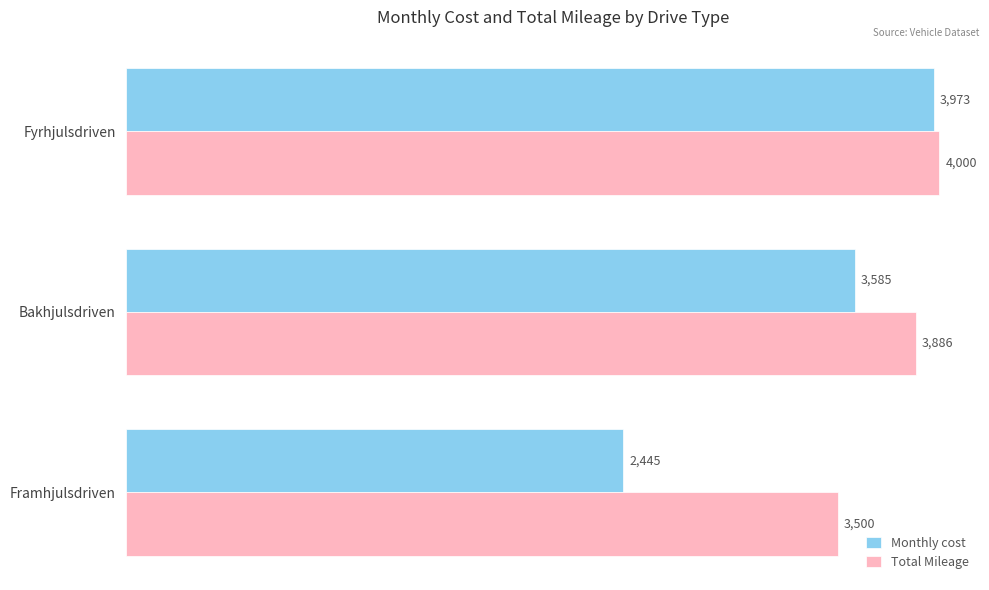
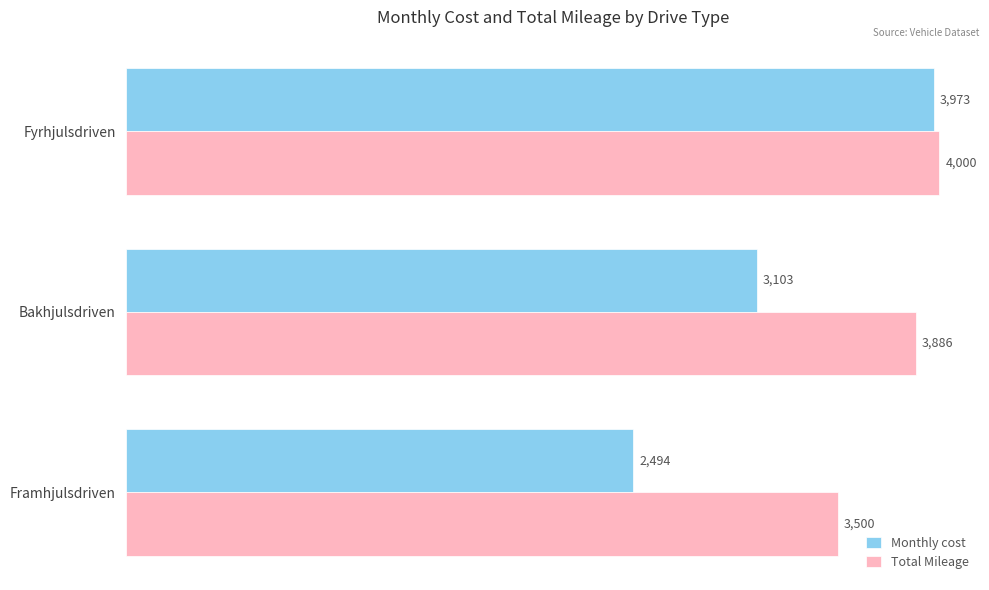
Monthly cost, Bakhjulsdriven: 3,585 -> 3,103
Monthly cost, Framhjulsdriven: 2,445 -> 2,494
